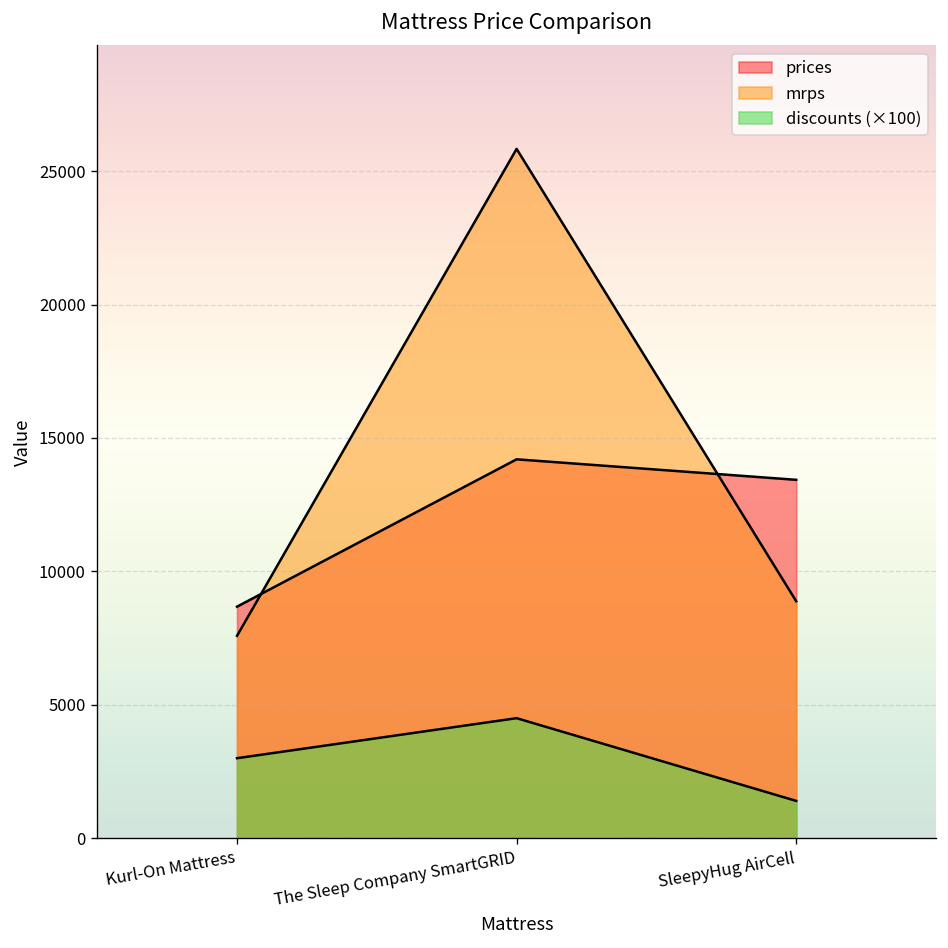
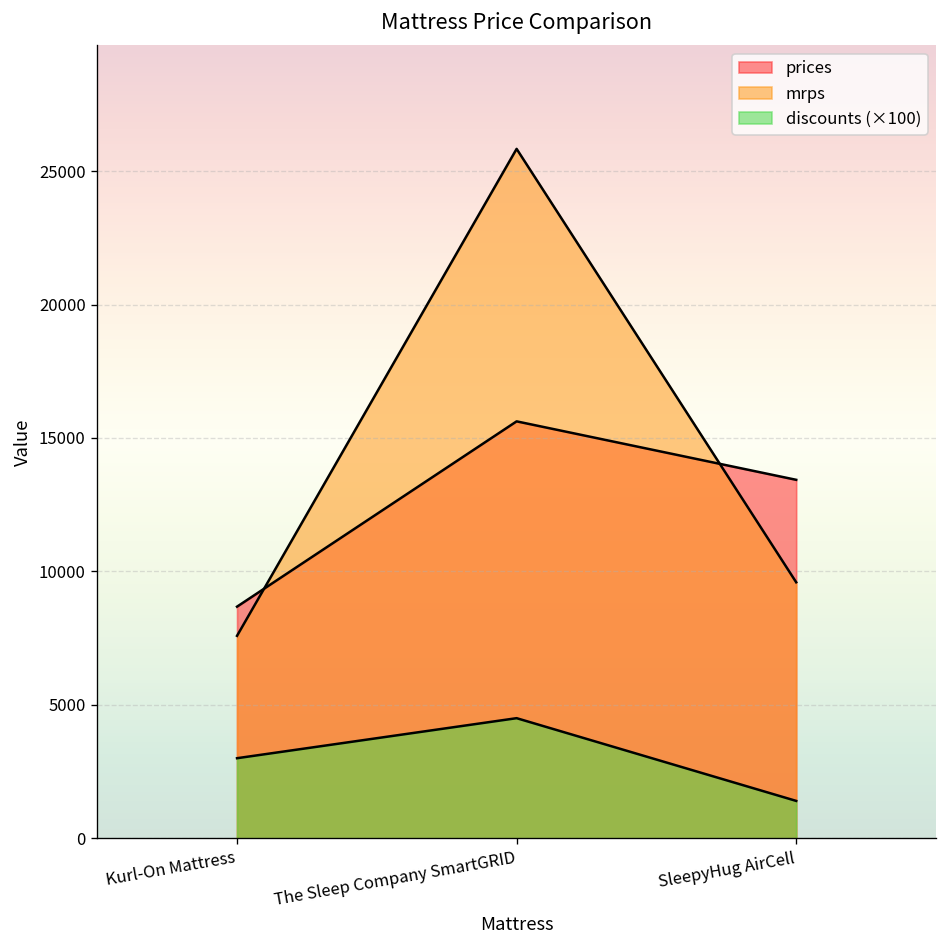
prices, The Sleep Company SmartGRID: 14200 -> 15600
mrps, SleepyHug AirCell: 8900 -> 9600
